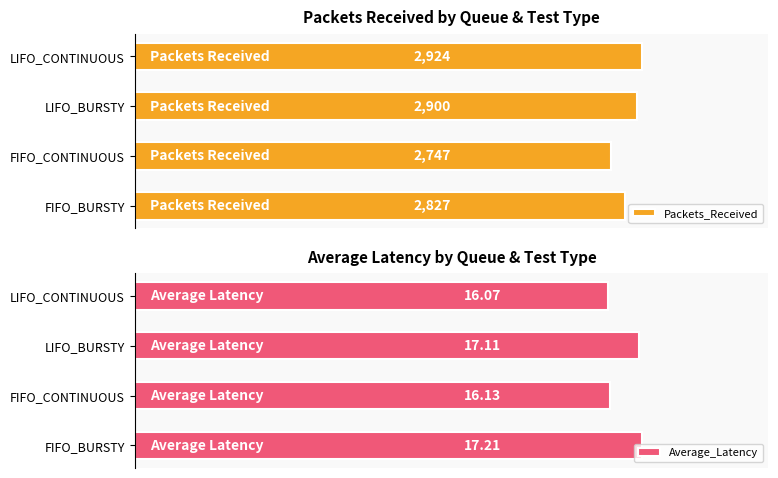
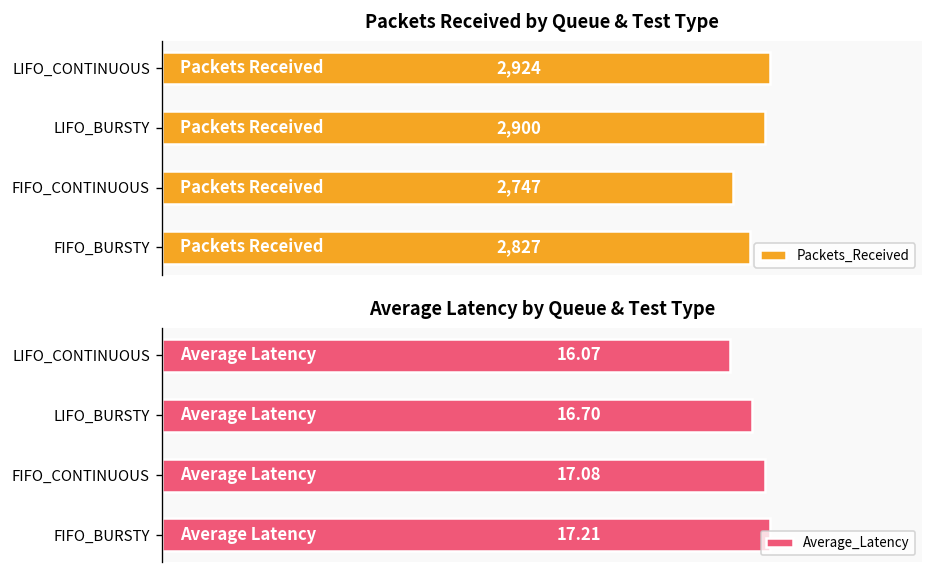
Average Latency by Queue & Test Type, LIFO_BURSTY: 17.11 -> 16.70
Average Latency by Queue & Test Type, FIFO_CONTINUOUS: 16.13 -> 17.08
